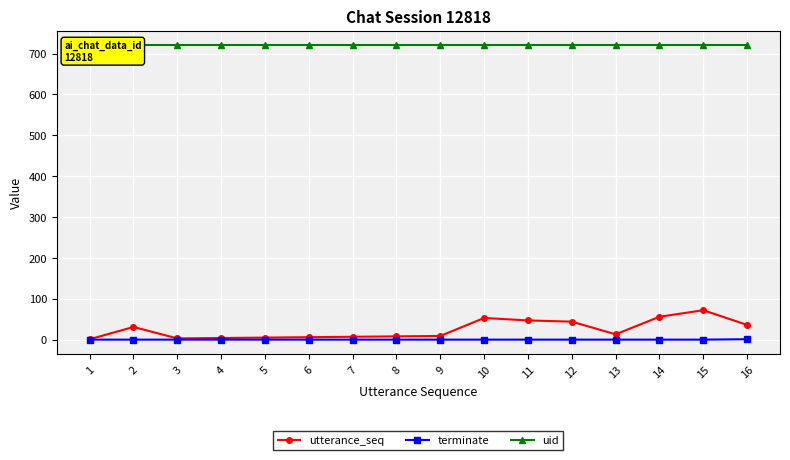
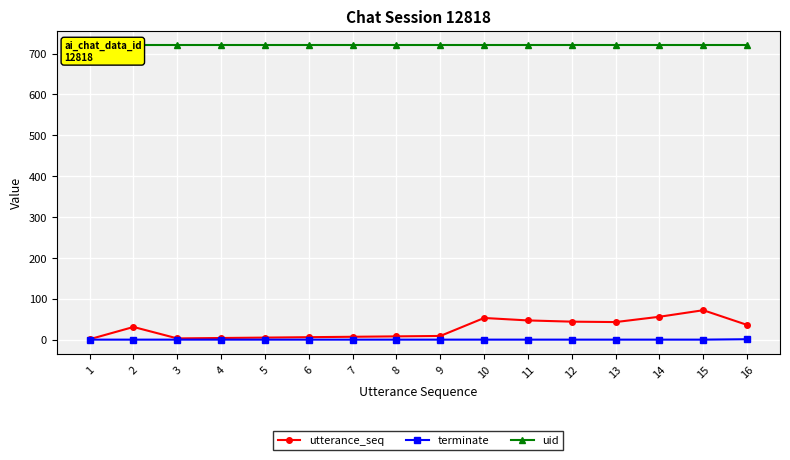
utterance_seq, 13: 10 -> 40
